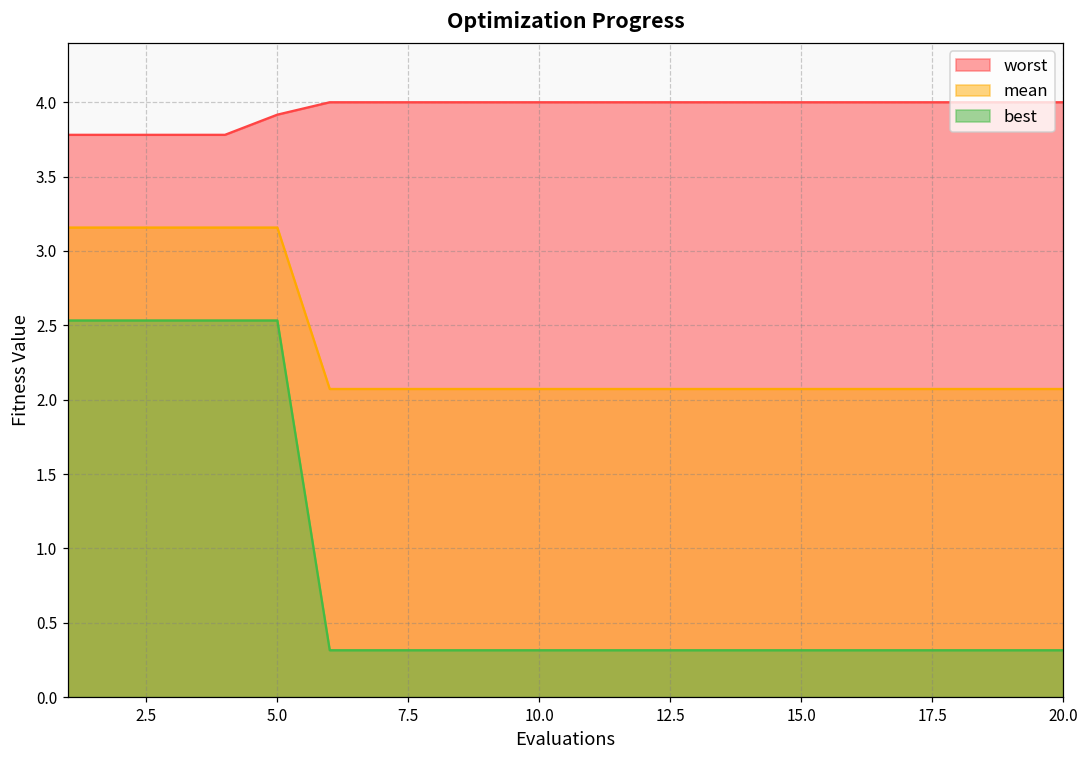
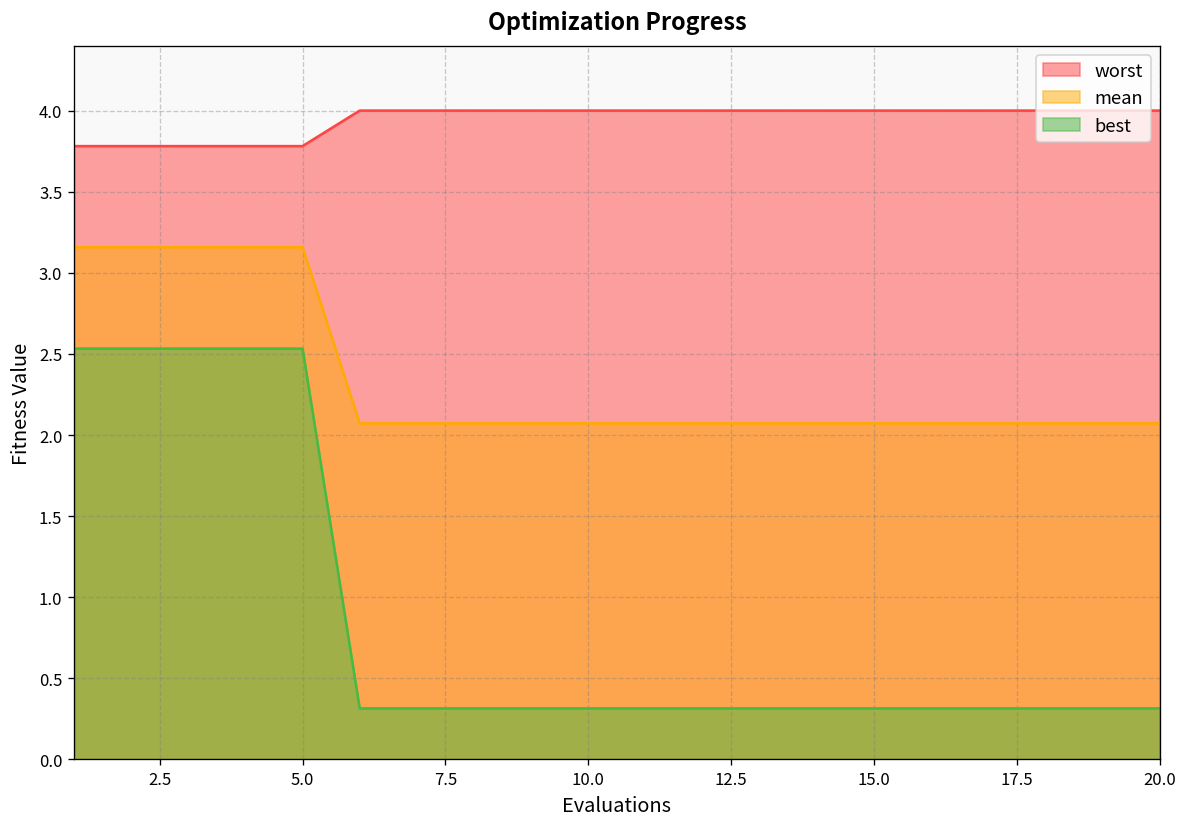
worst, 5.0: 3.92 -> 3.78
